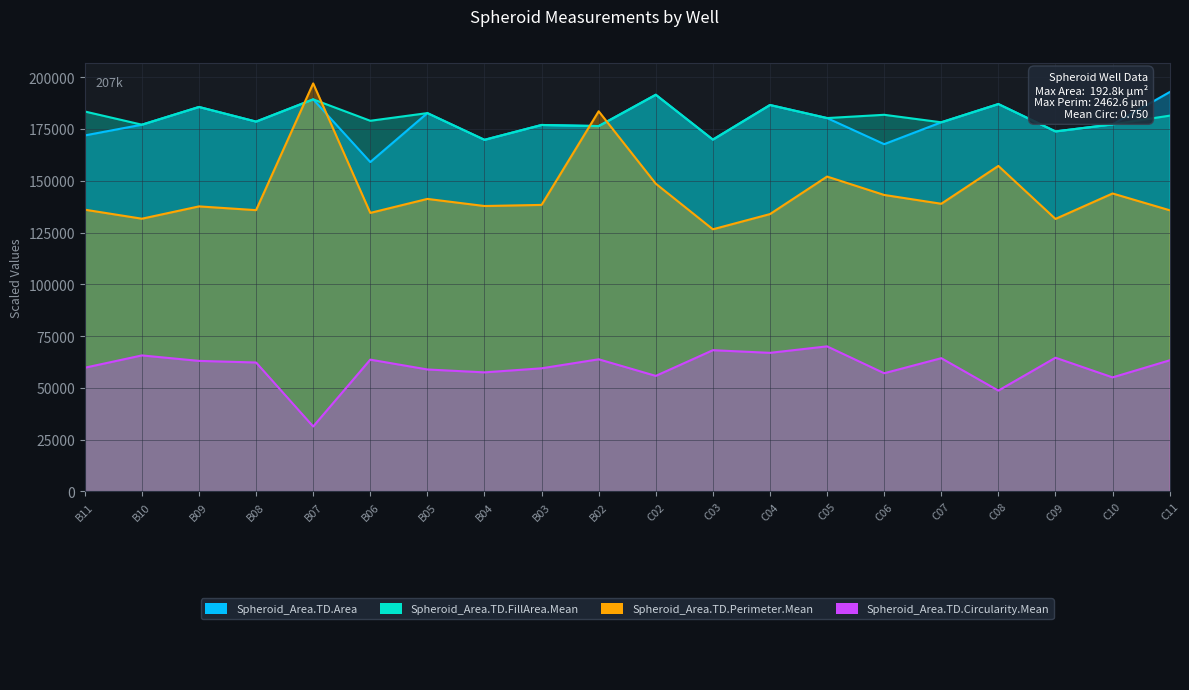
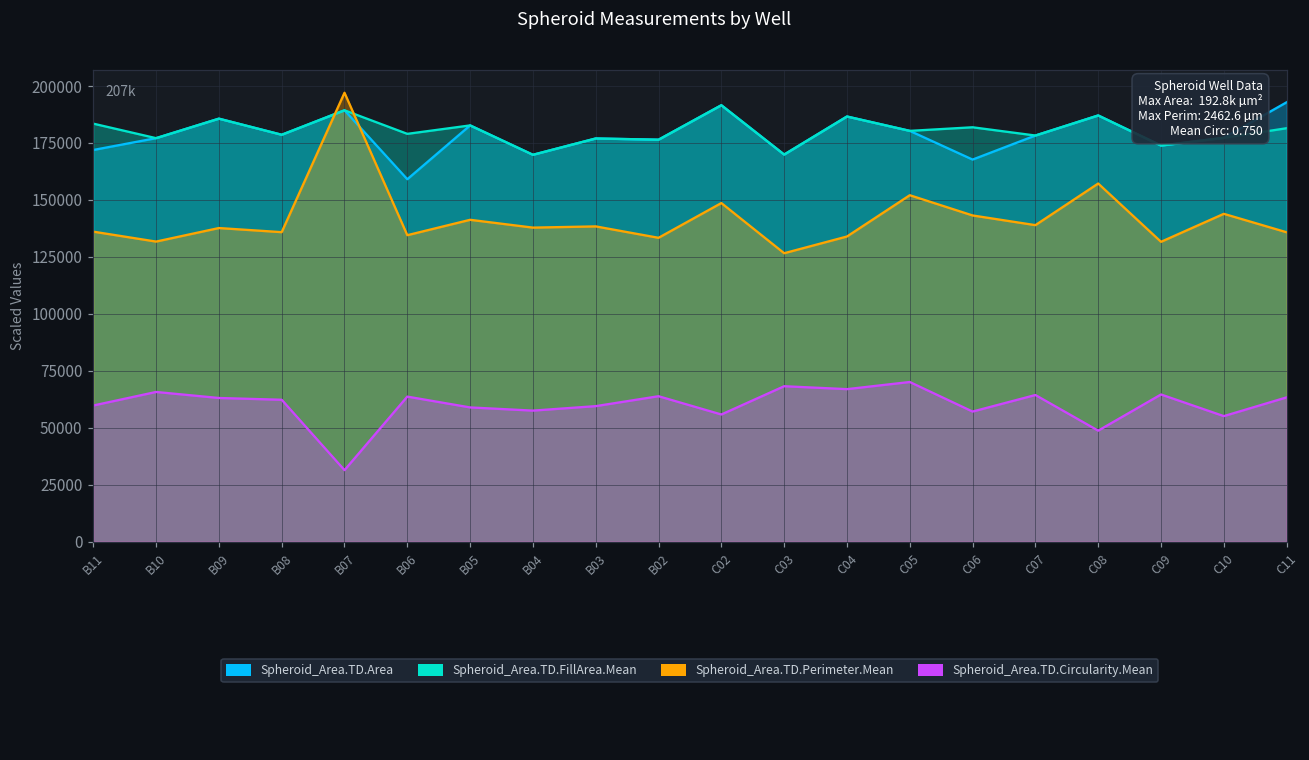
Spheroid_Area.TD.Perimeter.Mean, B02: 184000 -> 133000
